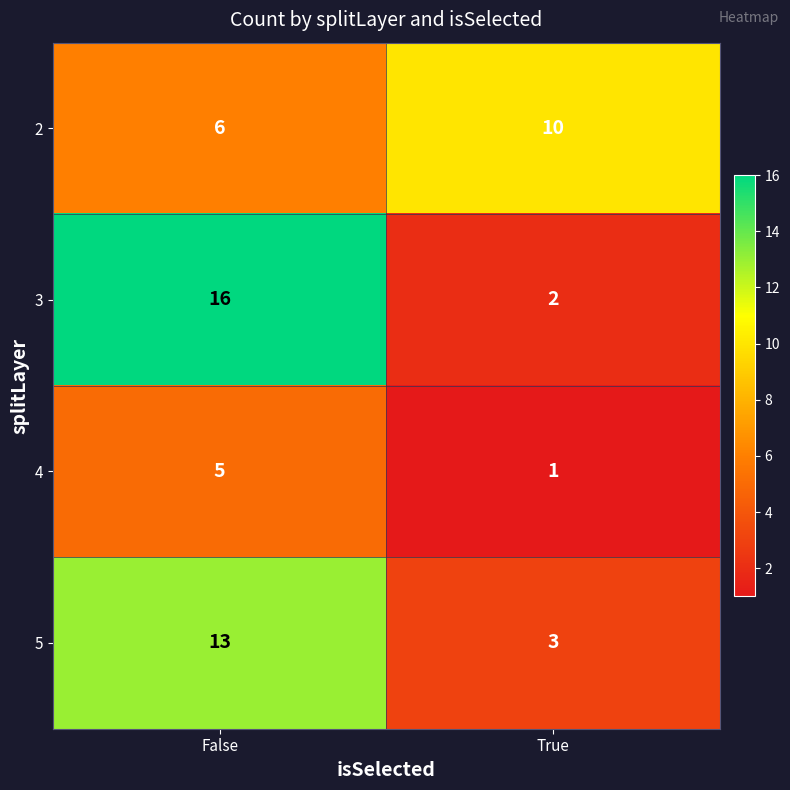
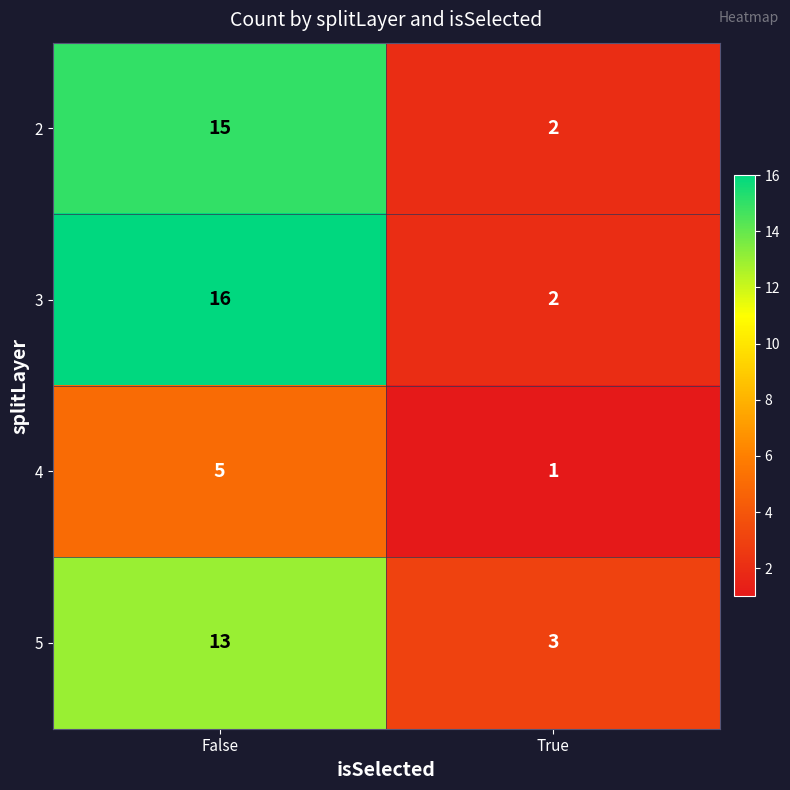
2, False: 6 -> 15
2, True: 10 -> 2
